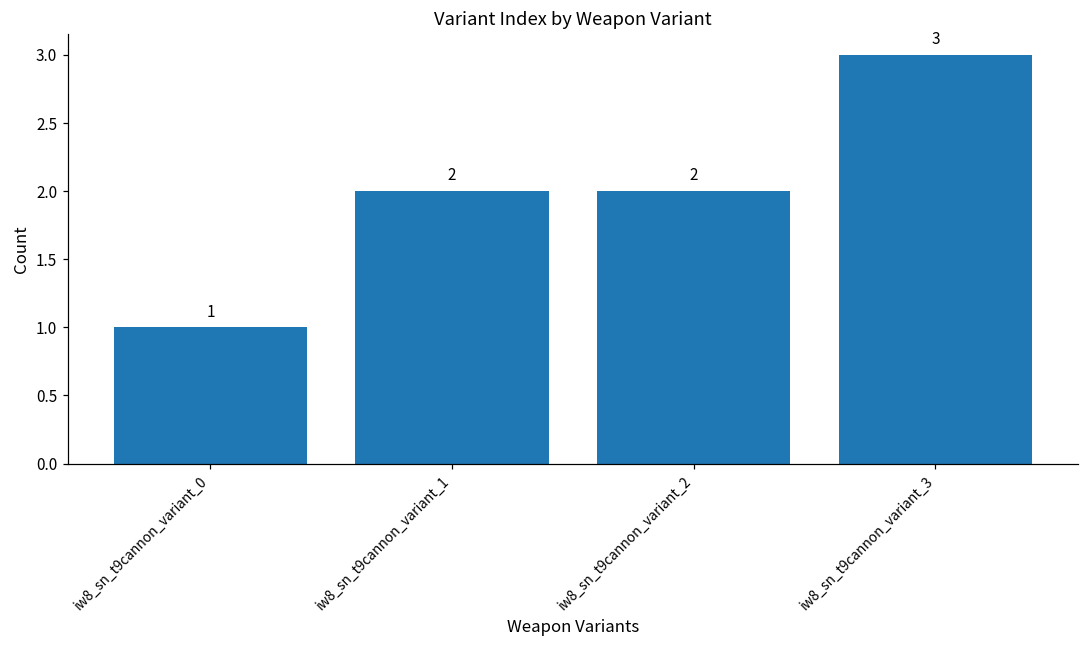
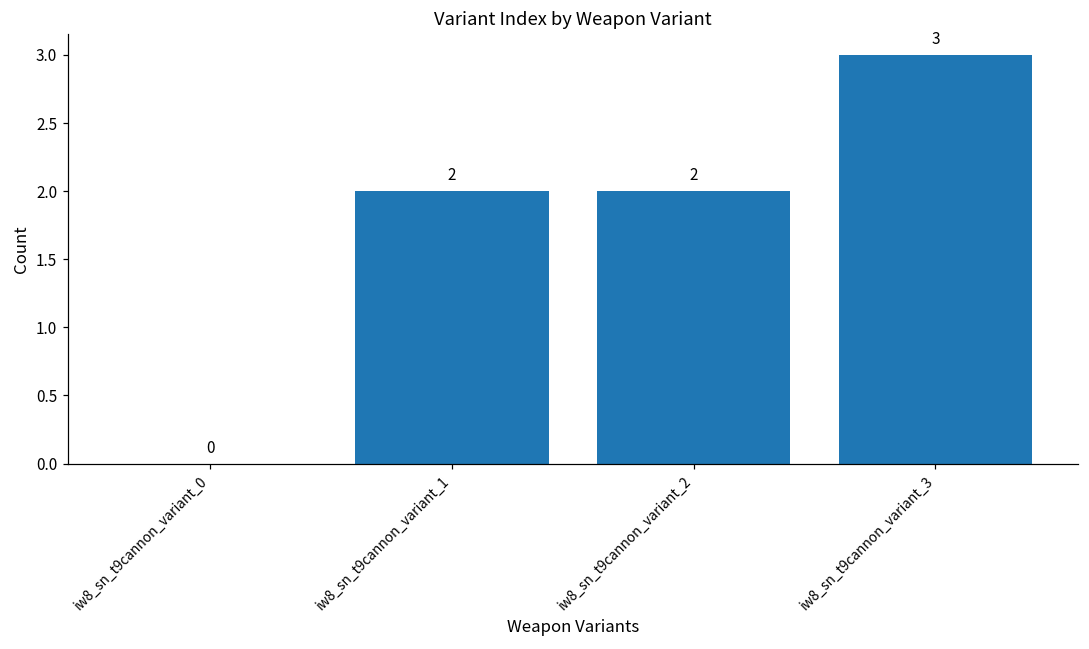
iw8_sn_t9cannon_variant_0: 1 -> 0
